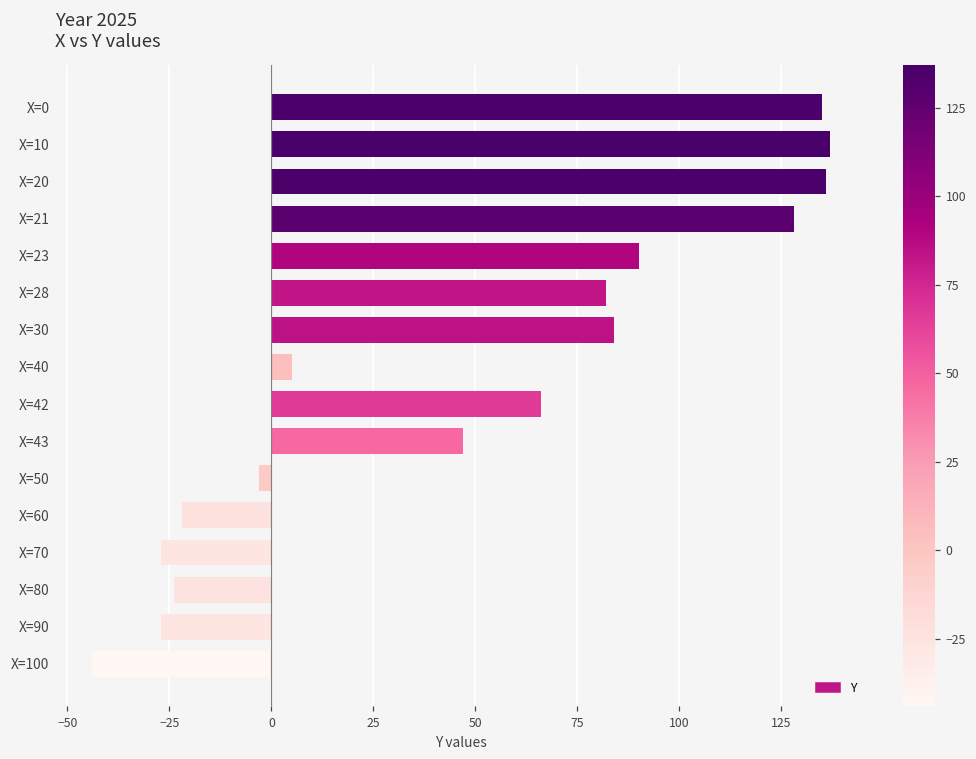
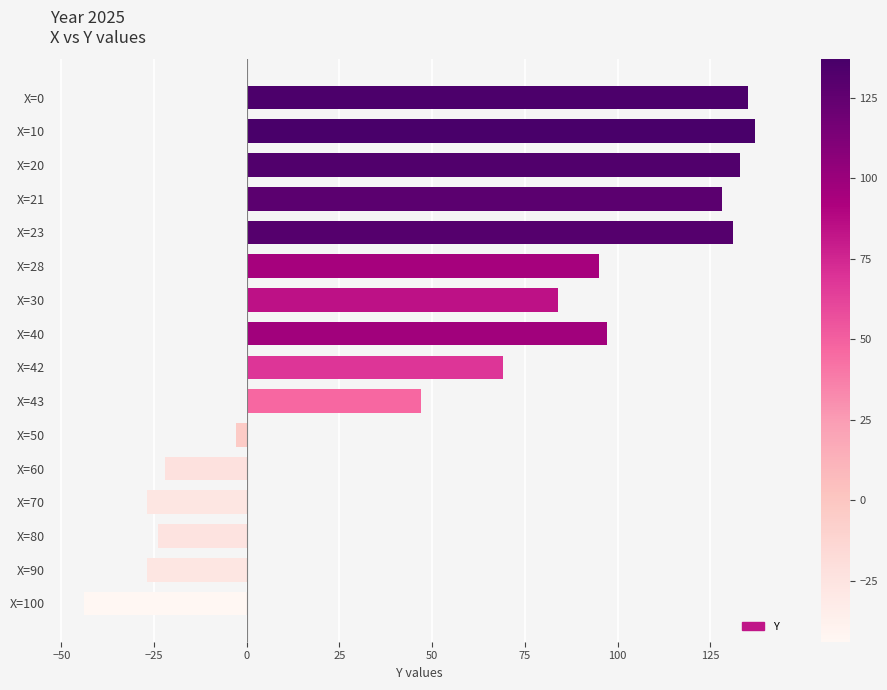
X=20: 136 -> 133
X=23: 90 -> 131
X=28: 82 -> 95
X=40: 5 -> 97
X=42: 66 -> 69
